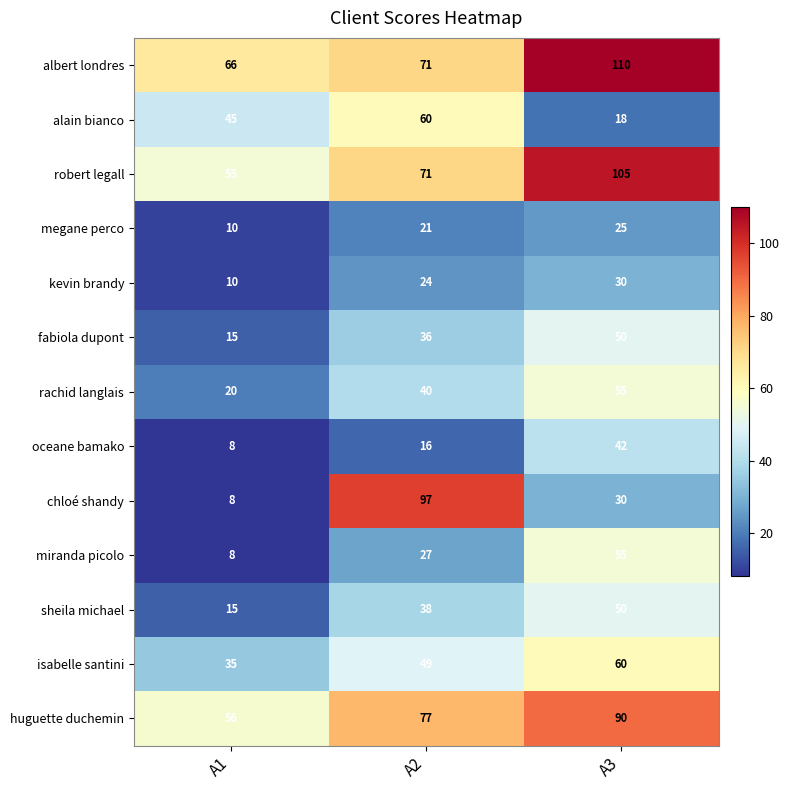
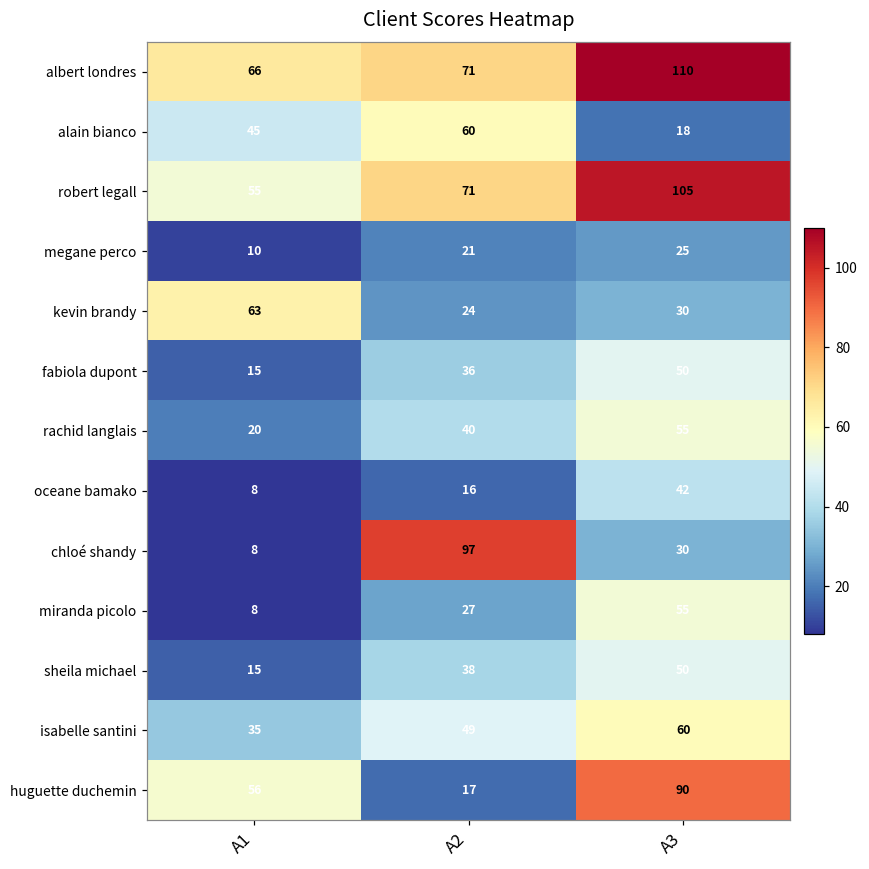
kevin brandy, A1: 10 -> 63
huguette duchemin, A2: 77 -> 17
